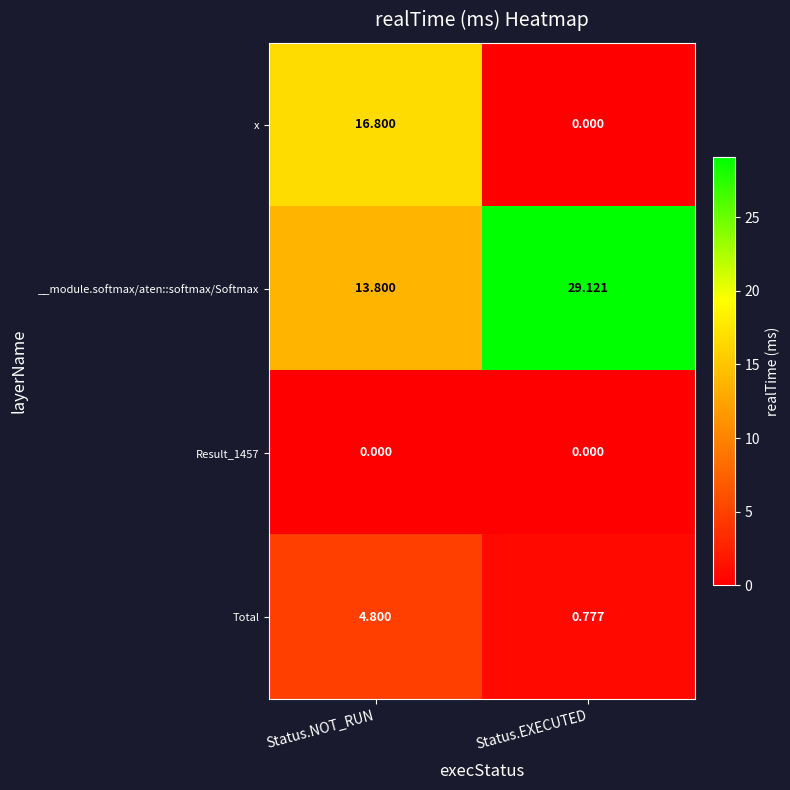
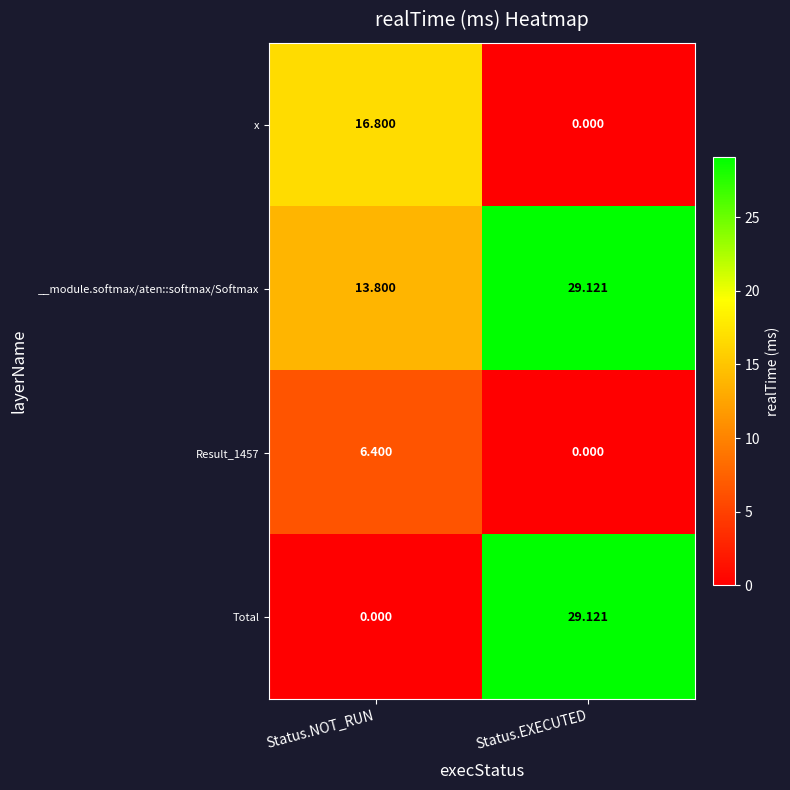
Result_1457, Status.NOT_RUN: 0.000 -> 6.400
Total, Status.NOT_RUN: 4.800 -> 0.000
Total, Status.EXECUTED: 0.777 -> 29.121
